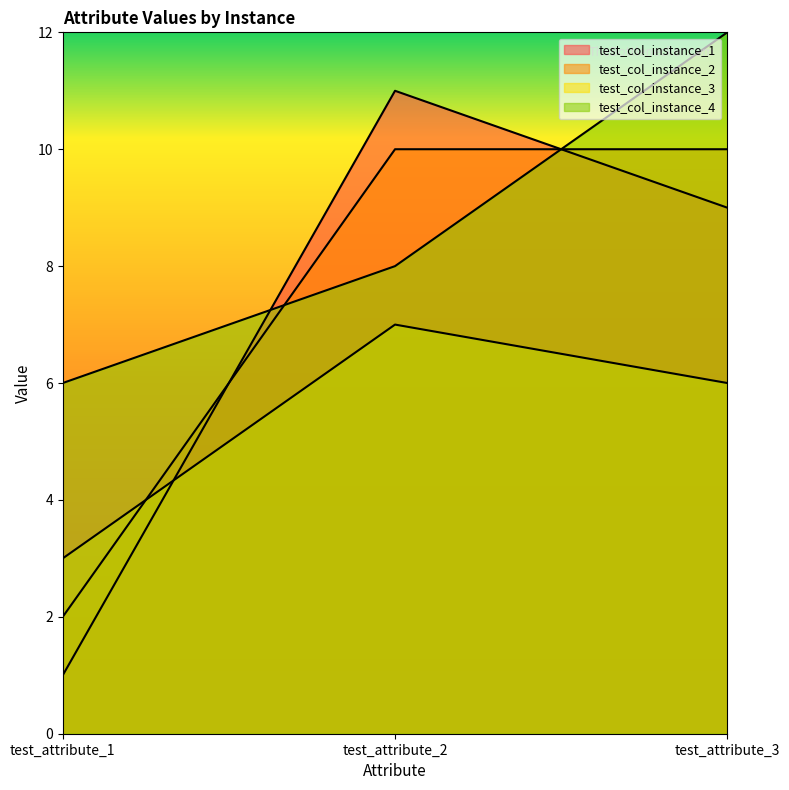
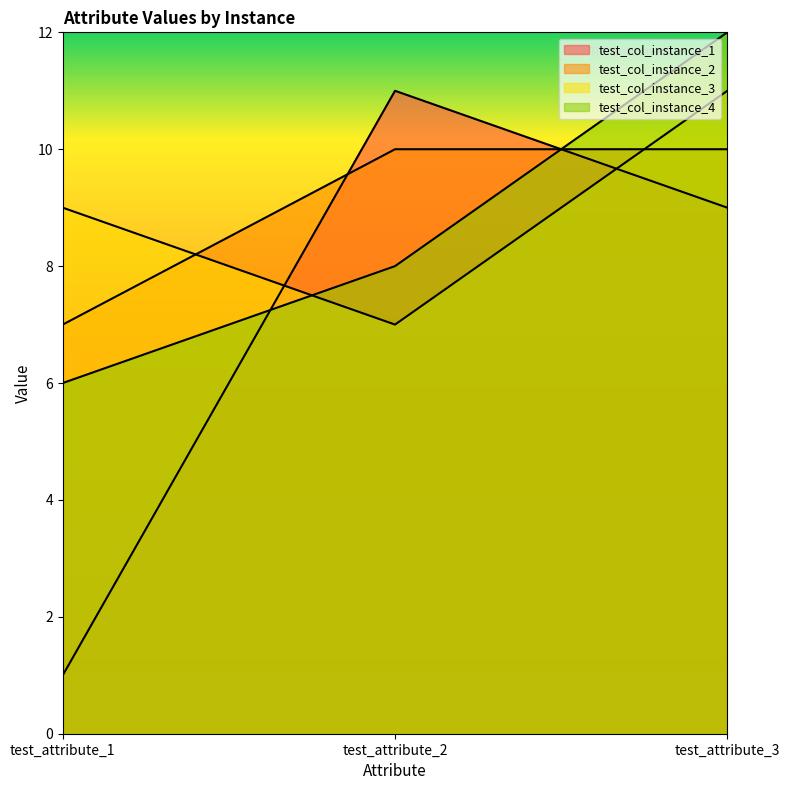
test_col_instance_2, test_attribute_1: 2 -> 7
test_col_instance_3, test_attribute_1: 3 -> 9
test_col_instance_3, test_attribute_3: 6 -> 11
